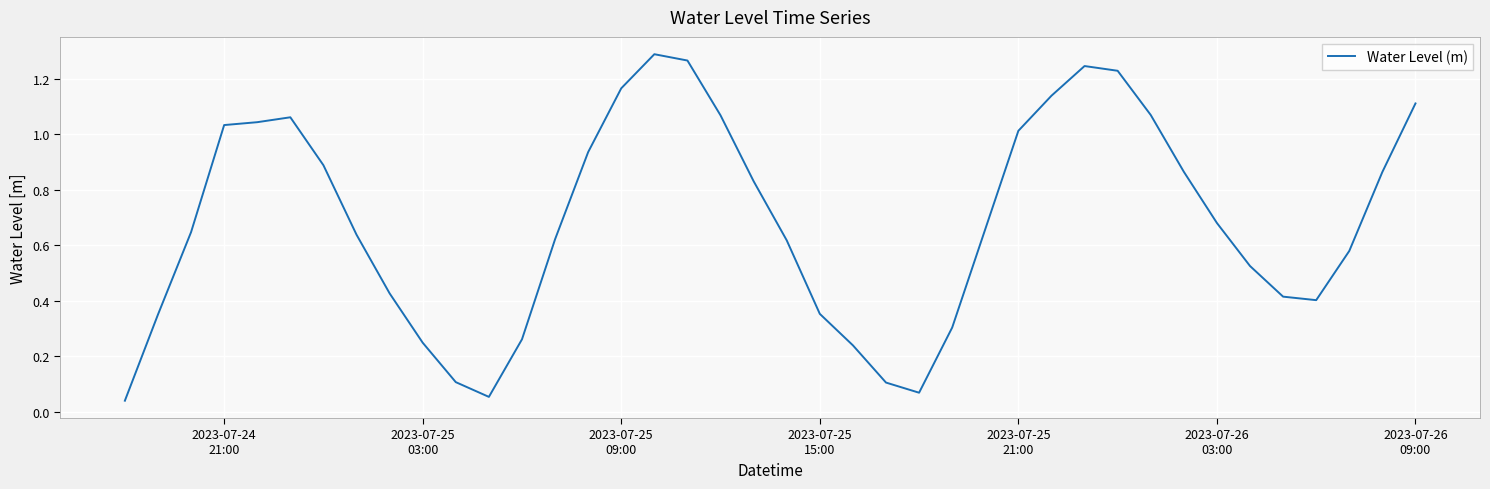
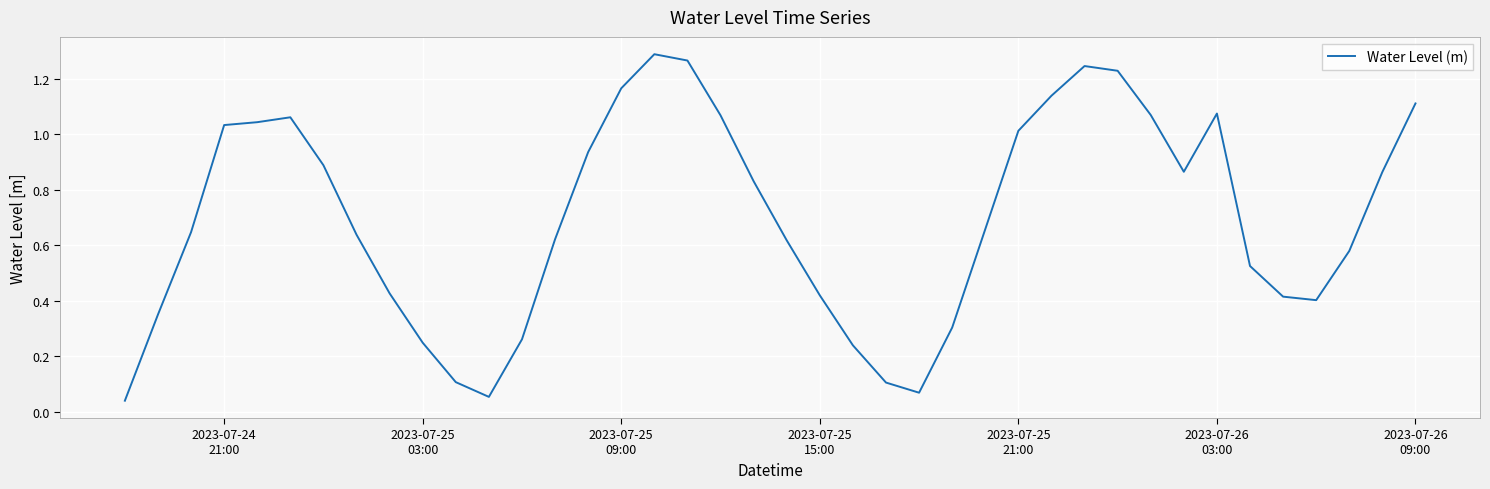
2023-07-25 15:00: 0.35 -> 0.42
2023-07-26 03:00: 0.68 -> 1.07
